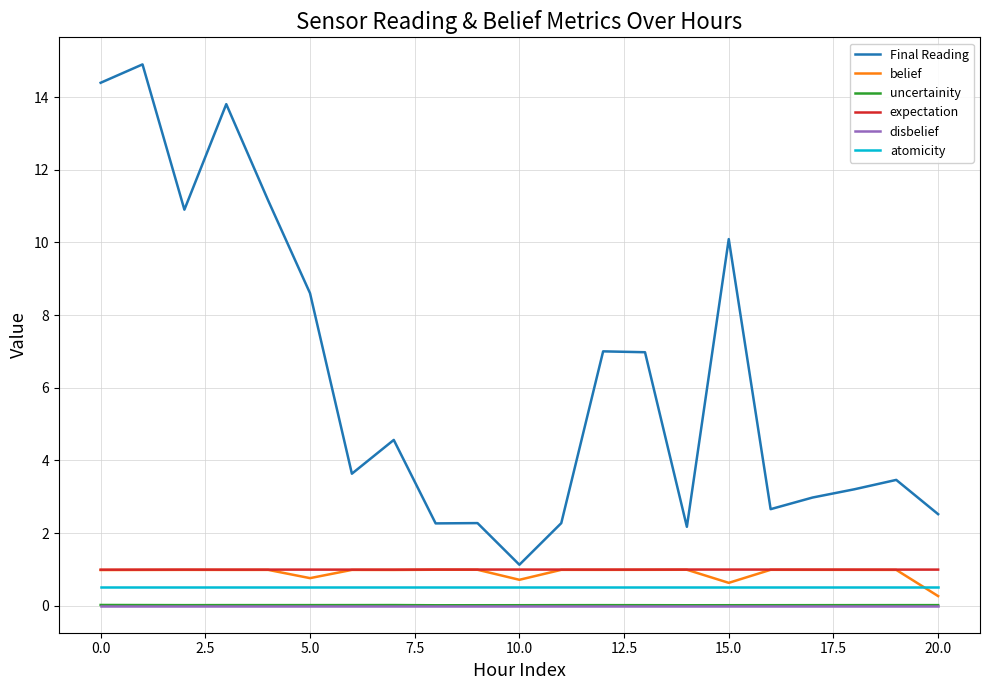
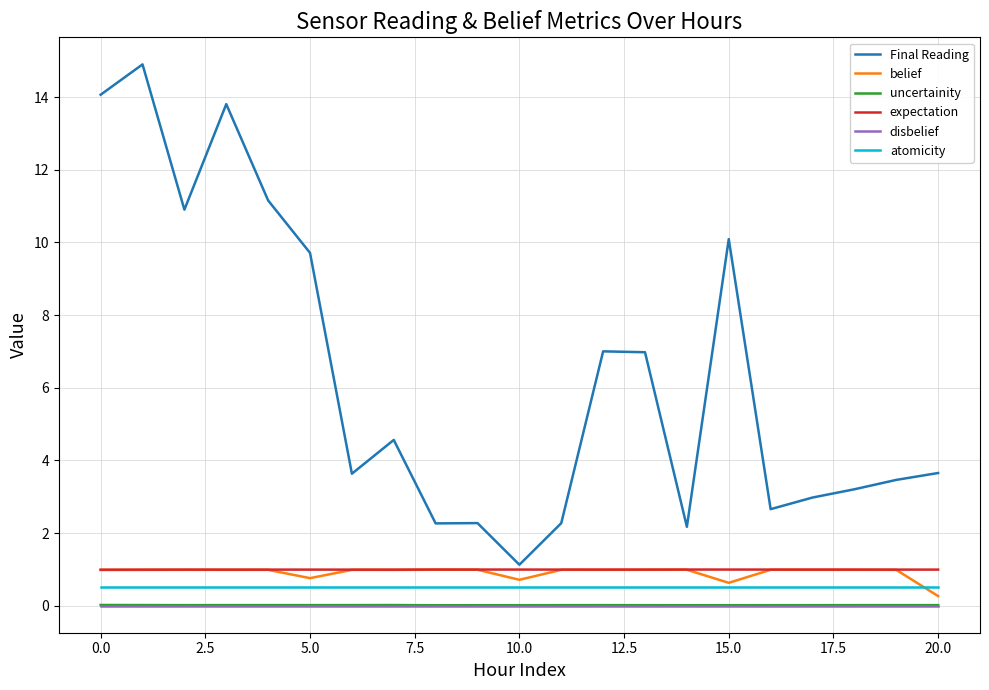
Final Reading, 0.0: 14.4 -> 14.1
Final Reading, 5.0: 8.6 -> 9.7
Final Reading, 20.0: 2.5 -> 3.7
